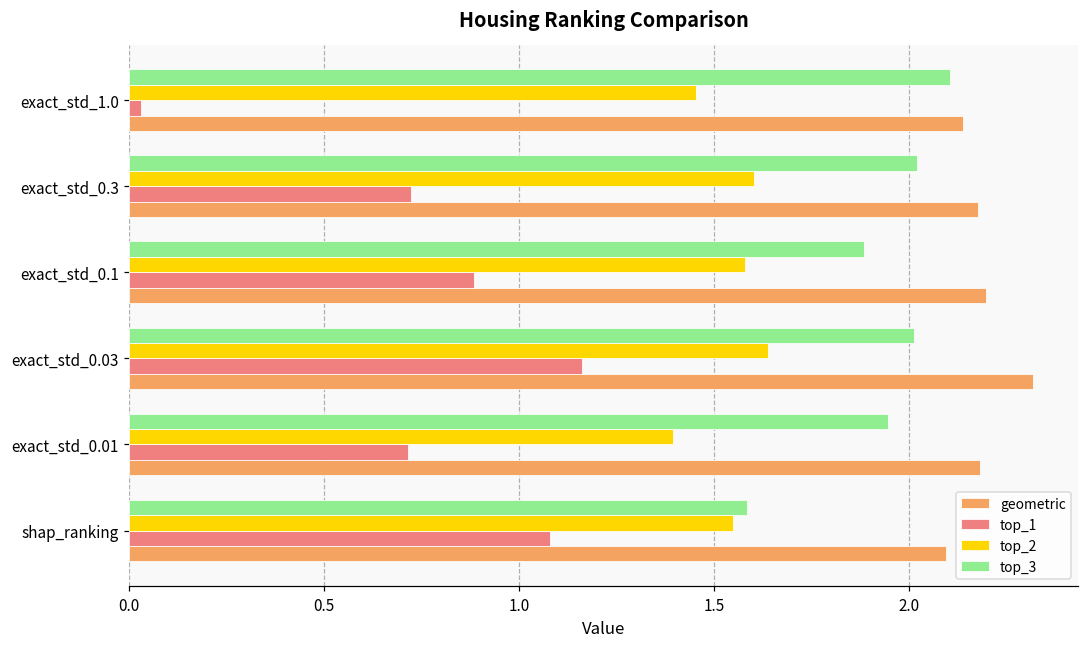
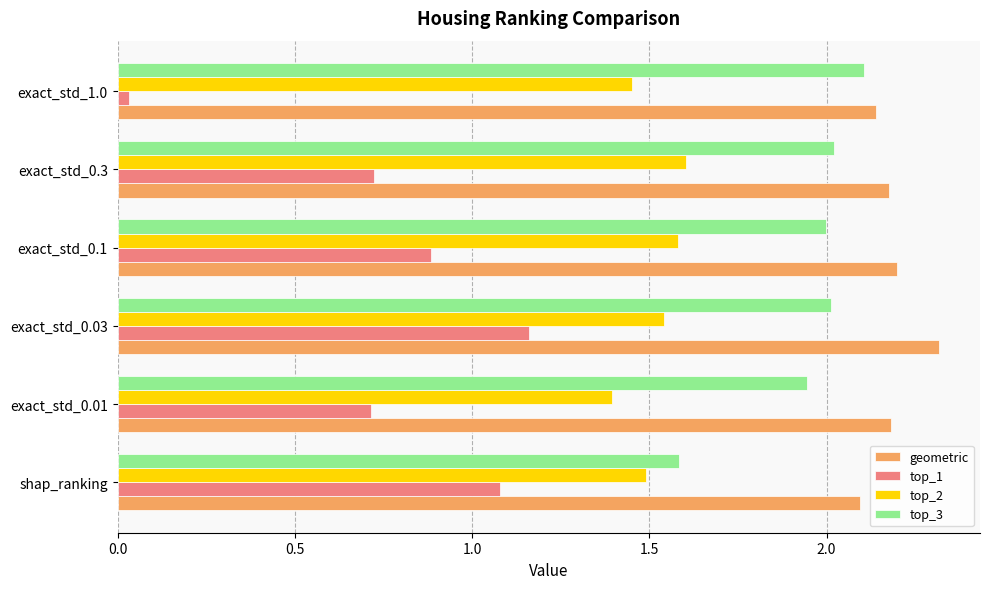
top_3, exact_std_0.1: 1.88 -> 2.00
top_2, exact_std_0.03: 1.64 -> 1.54
top_2, shap_ranking: 1.55 -> 1.49
